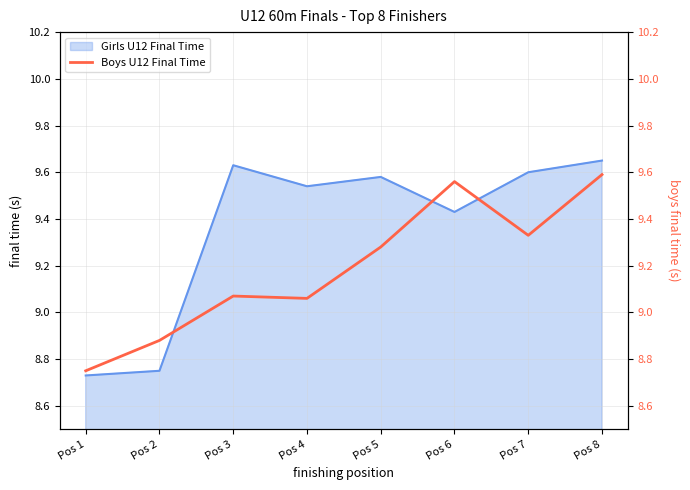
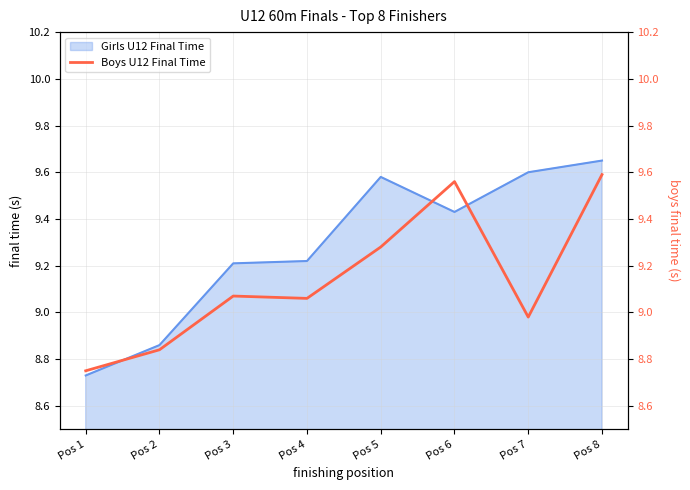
Girls U12 Final Time, Pos 2: 8.75 -> 8.86
Girls U12 Final Time, Pos 3: 9.63 -> 9.21
Girls U12 Final Time, Pos 4: 9.54 -> 9.22
Boys U12 Final Time, Pos 2: 8.88 -> 8.84
Boys U12 Final Time, Pos 7: 9.33 -> 8.98
